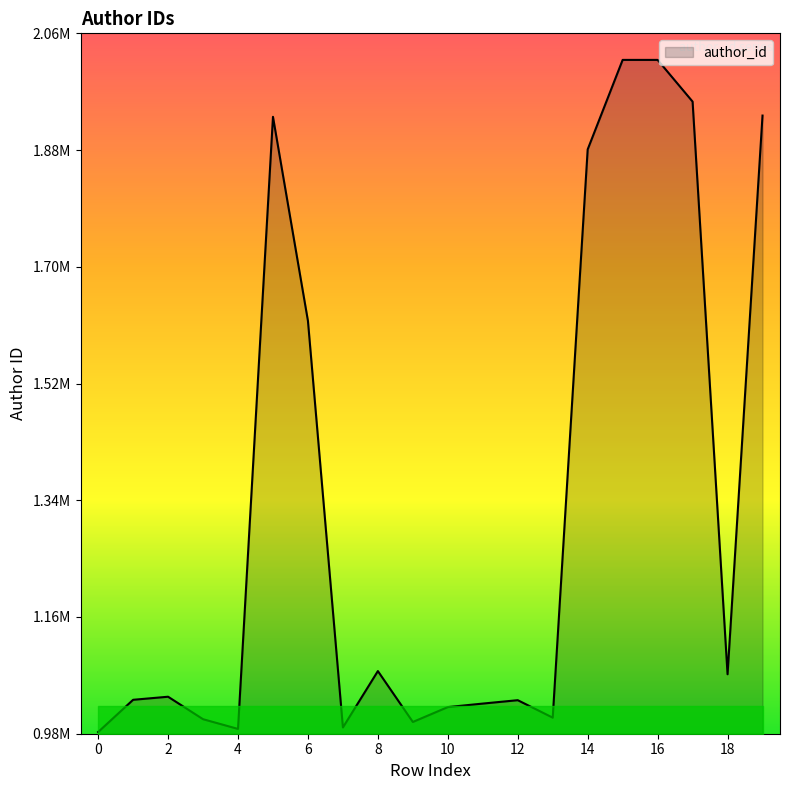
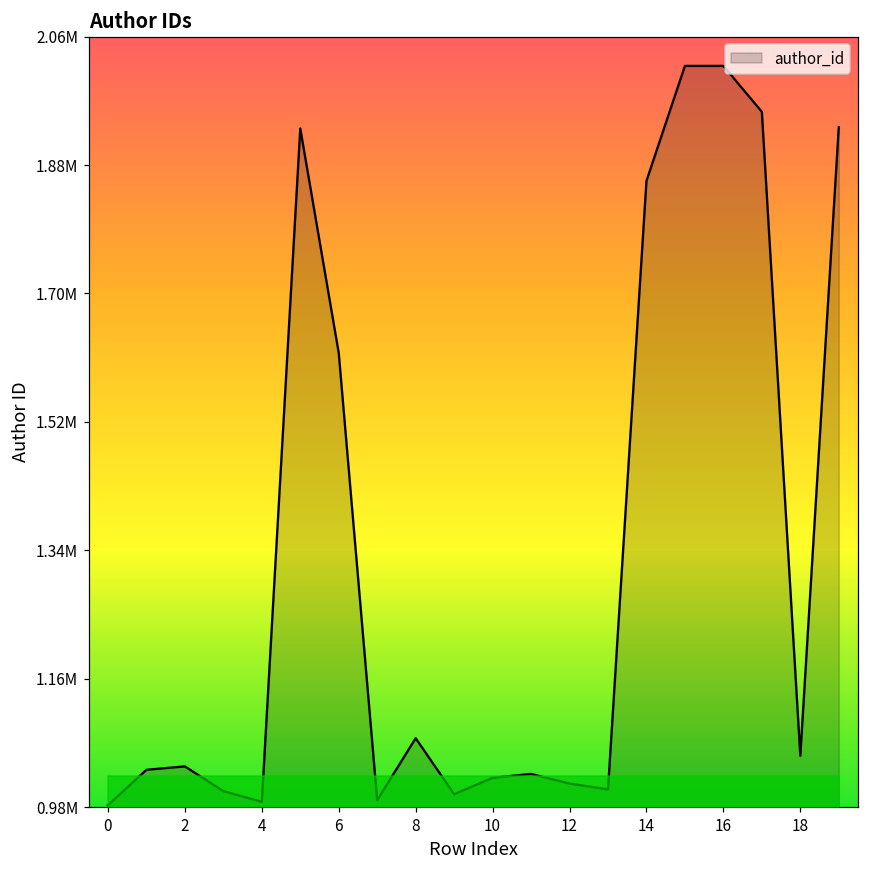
author_id, 12: 1040000 -> 1020000
author_id, 14: 1890000 -> 1860000
author_id, 18: 1080000 -> 1060000
